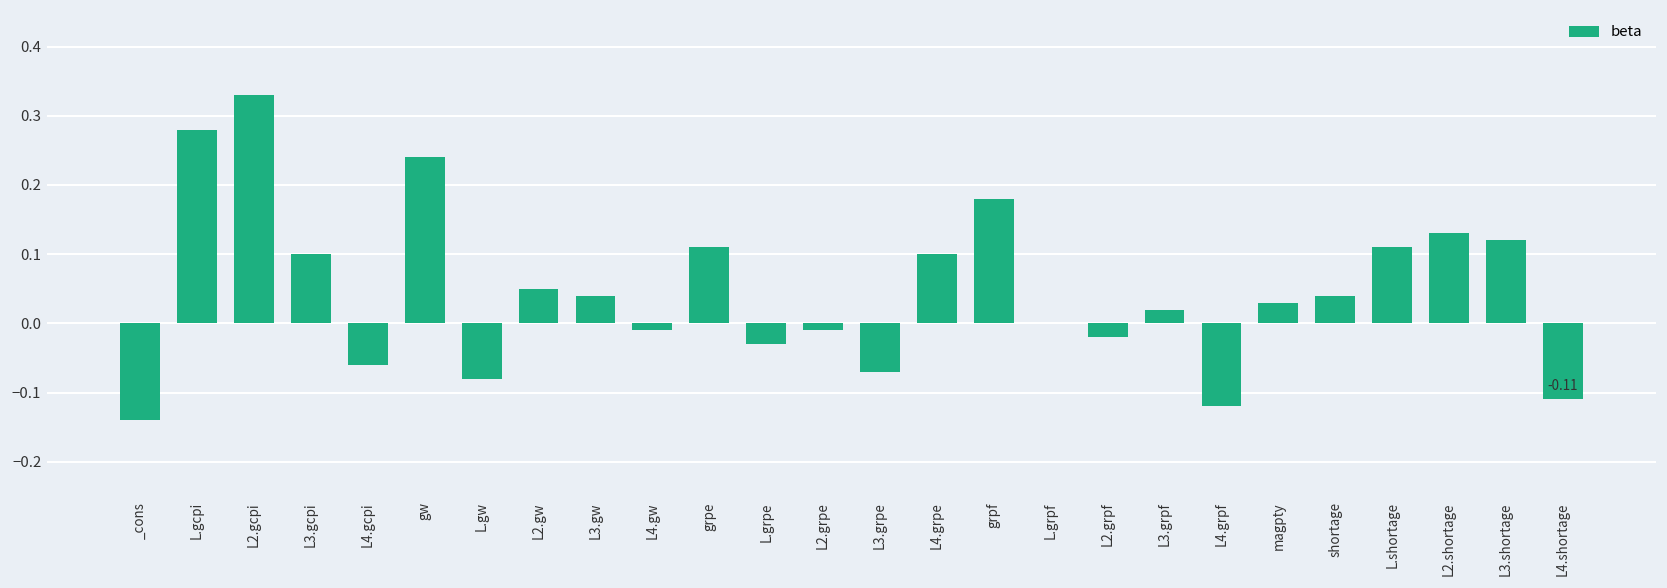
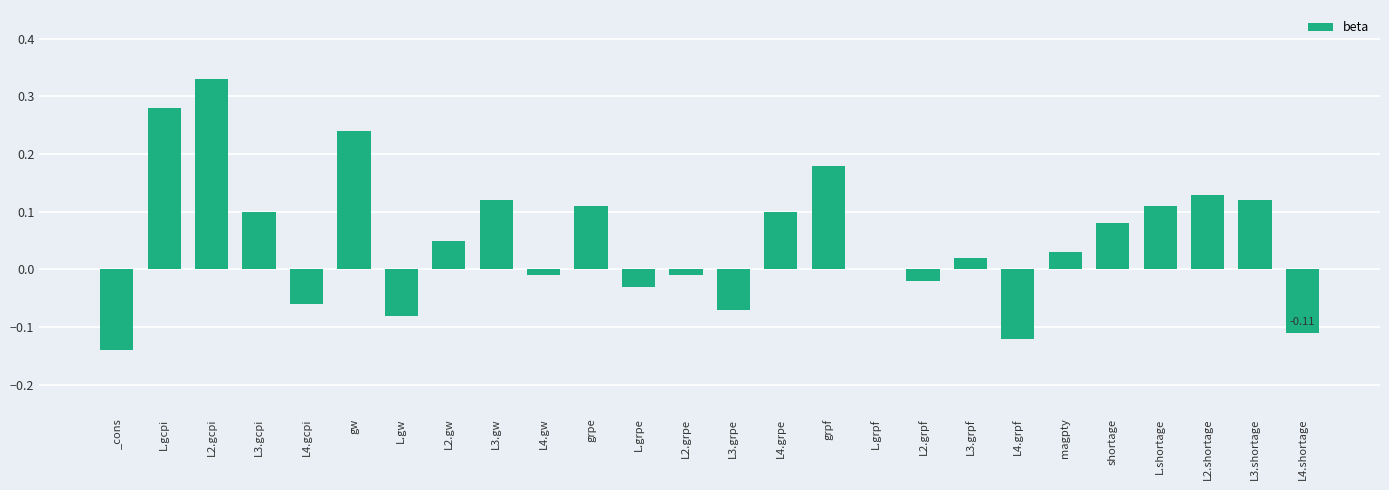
L3.gw: 0.04 -> 0.12
shortage: 0.04 -> 0.08
